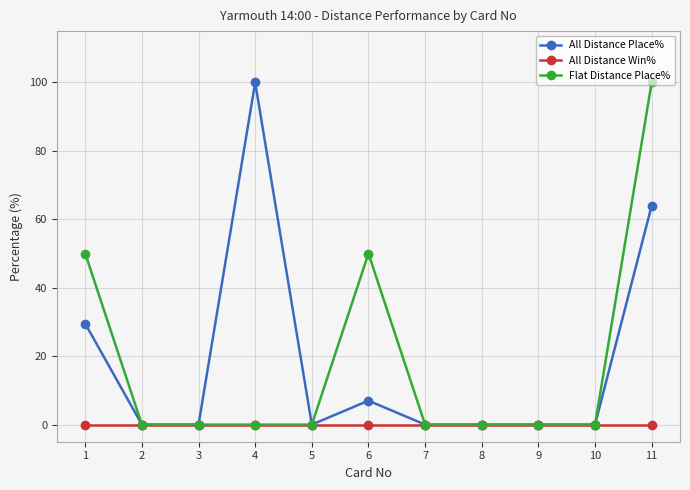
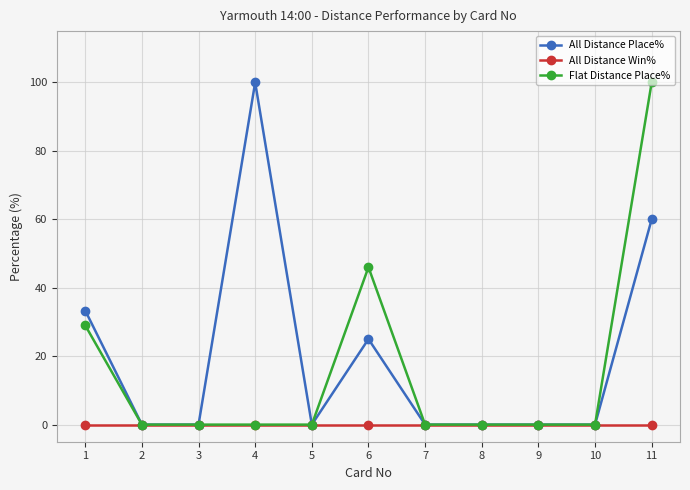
All Distance Place%, 1: 30 -> 33
Flat Distance Place%, 1: 50 -> 29
All Distance Place%, 6: 7 -> 25
Flat Distance Place%, 6: 50 -> 46
All Distance Place%, 11: 64 -> 60
